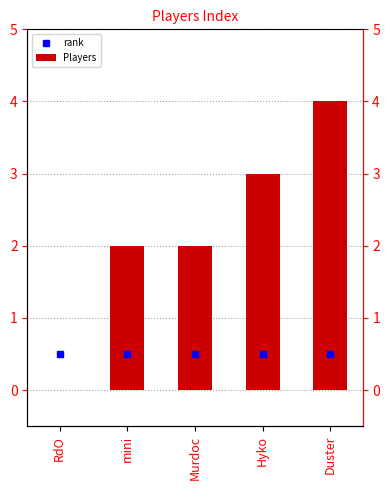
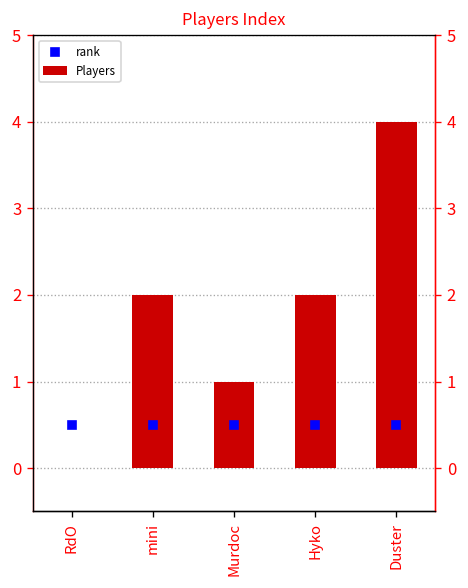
Players, Murdoc: 2 -> 1
Players, Hyko: 3 -> 2
